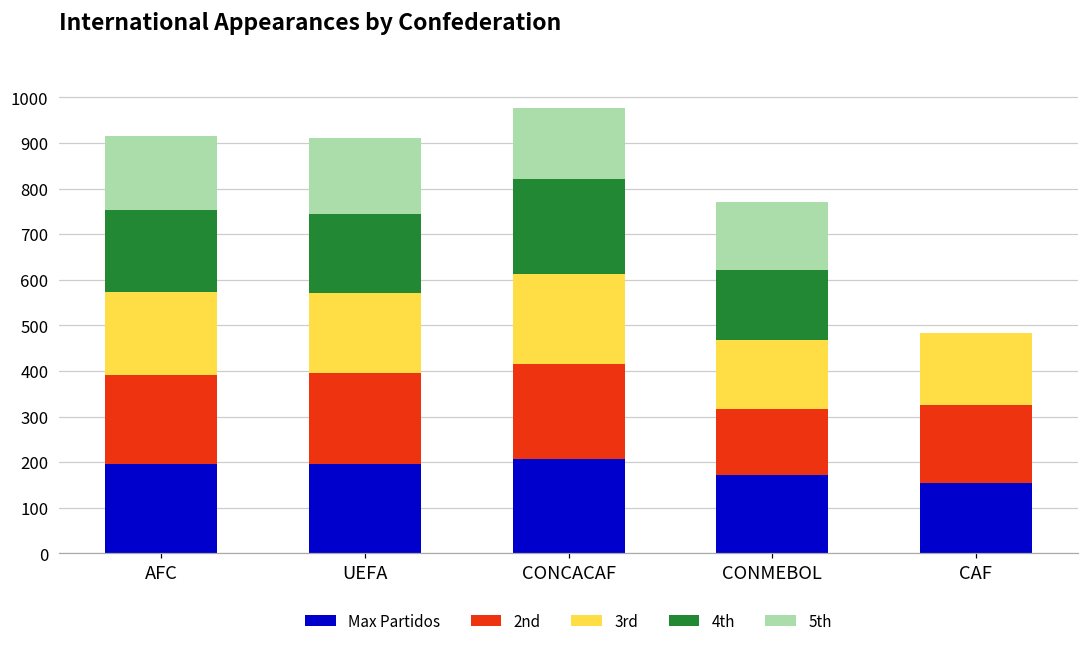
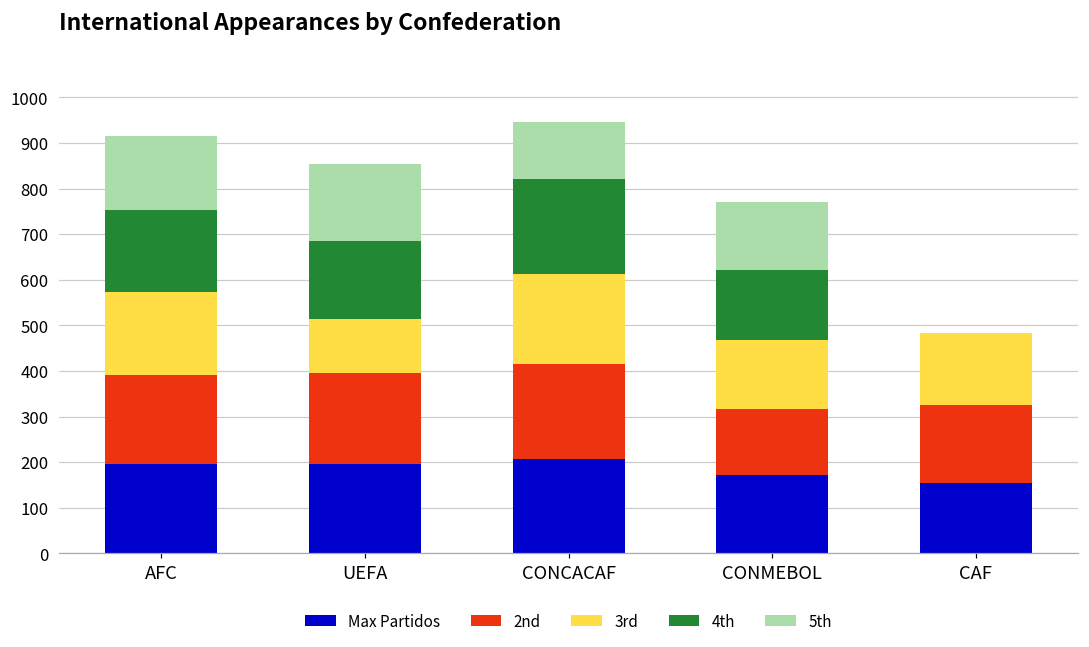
3rd, UEFA: 180 -> 120
5th, CONCACAF: 160 -> 120
